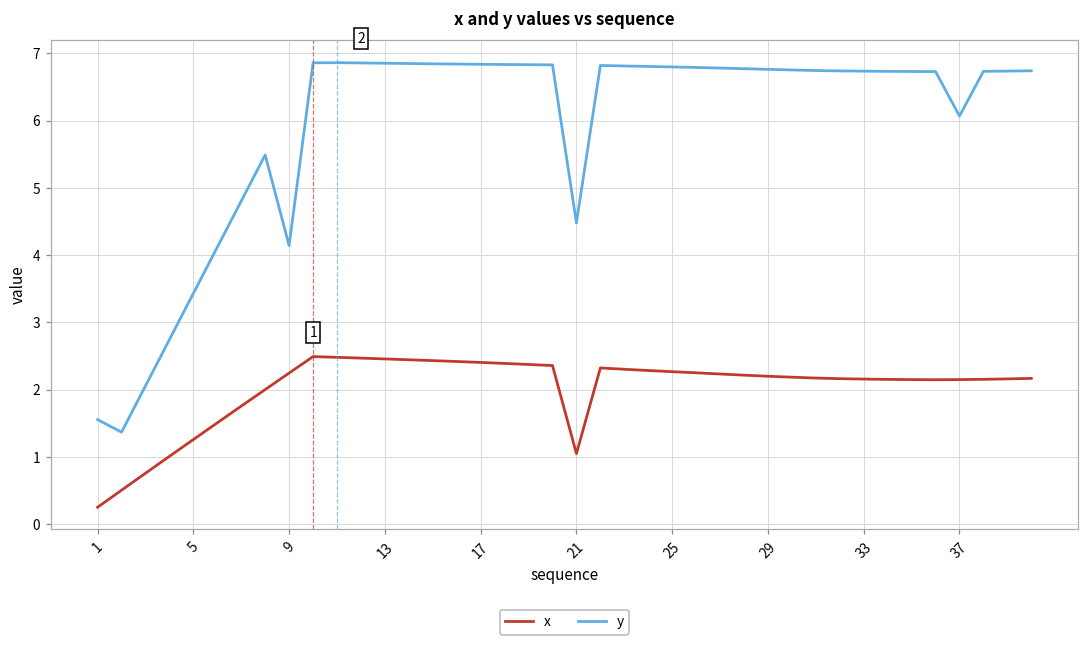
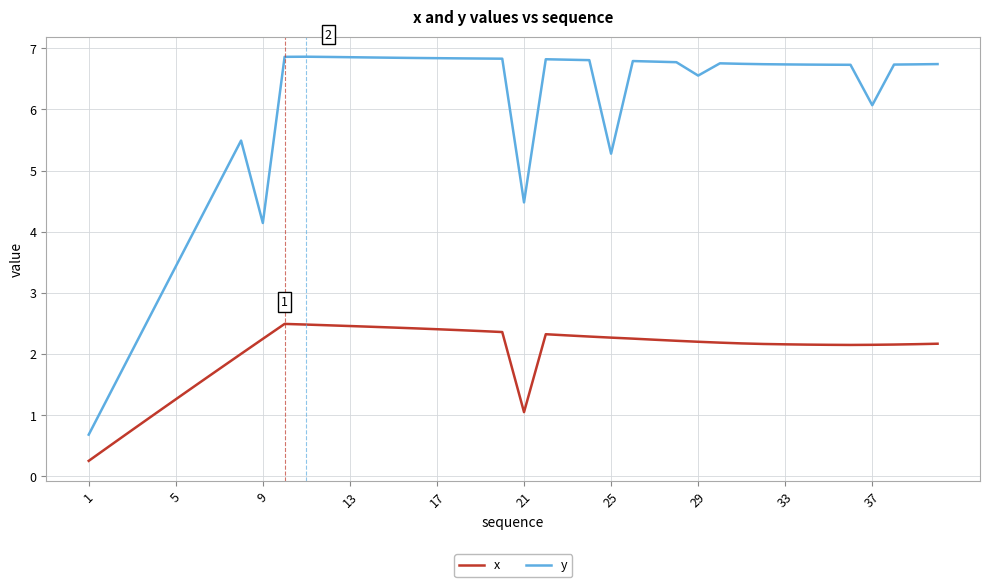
y, 1: 1.6 -> 0.7
y, 25: 6.8 -> 5.3
y, 29: 6.8 -> 6.6
